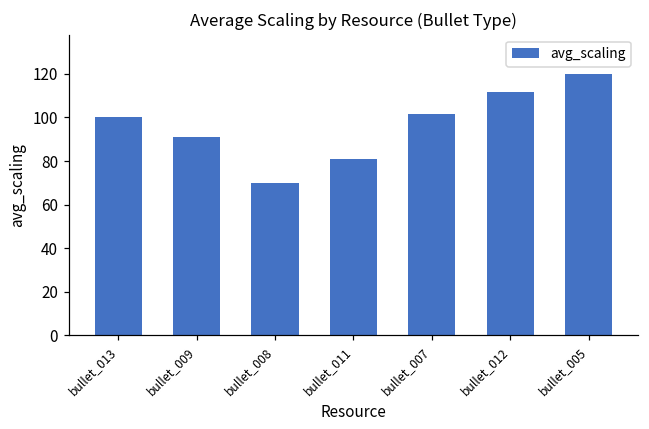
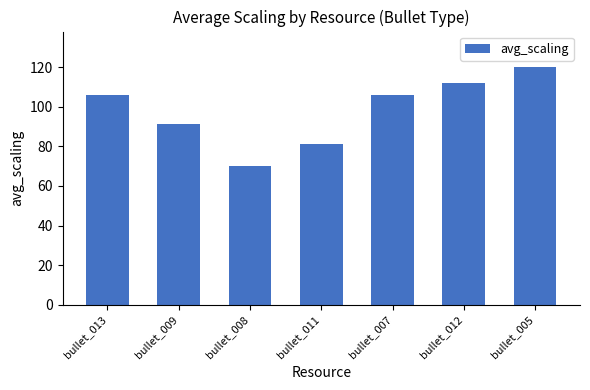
bullet_013: 100 -> 106
bullet_007: 102 -> 106
